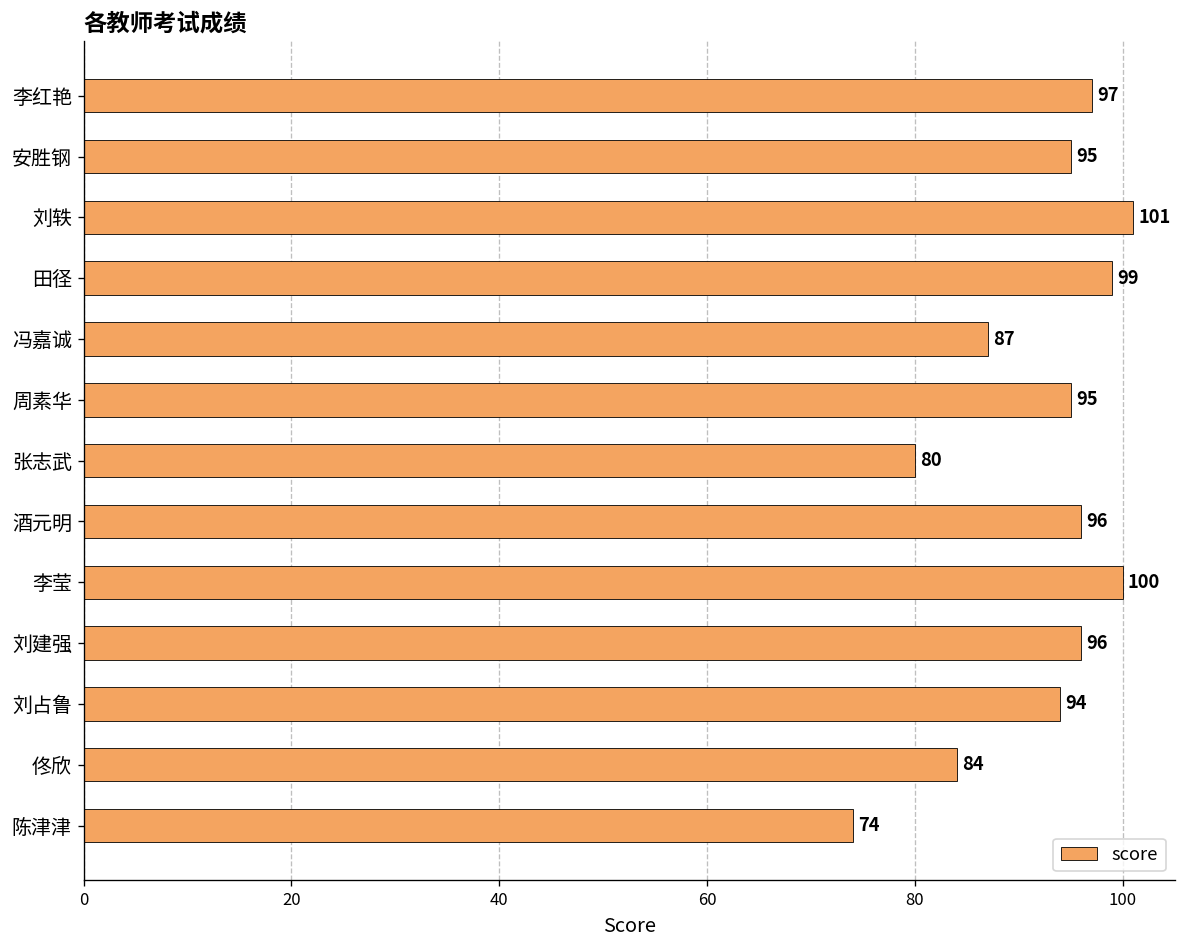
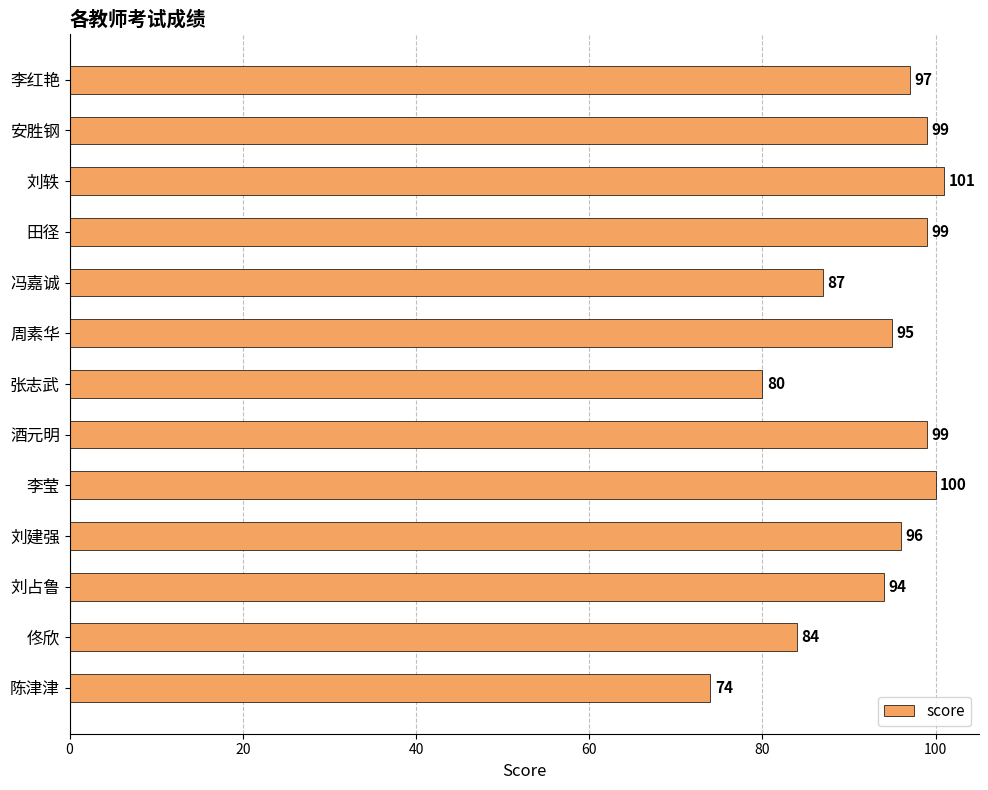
安胜钢: 95 -> 99
酒元明: 96 -> 99
